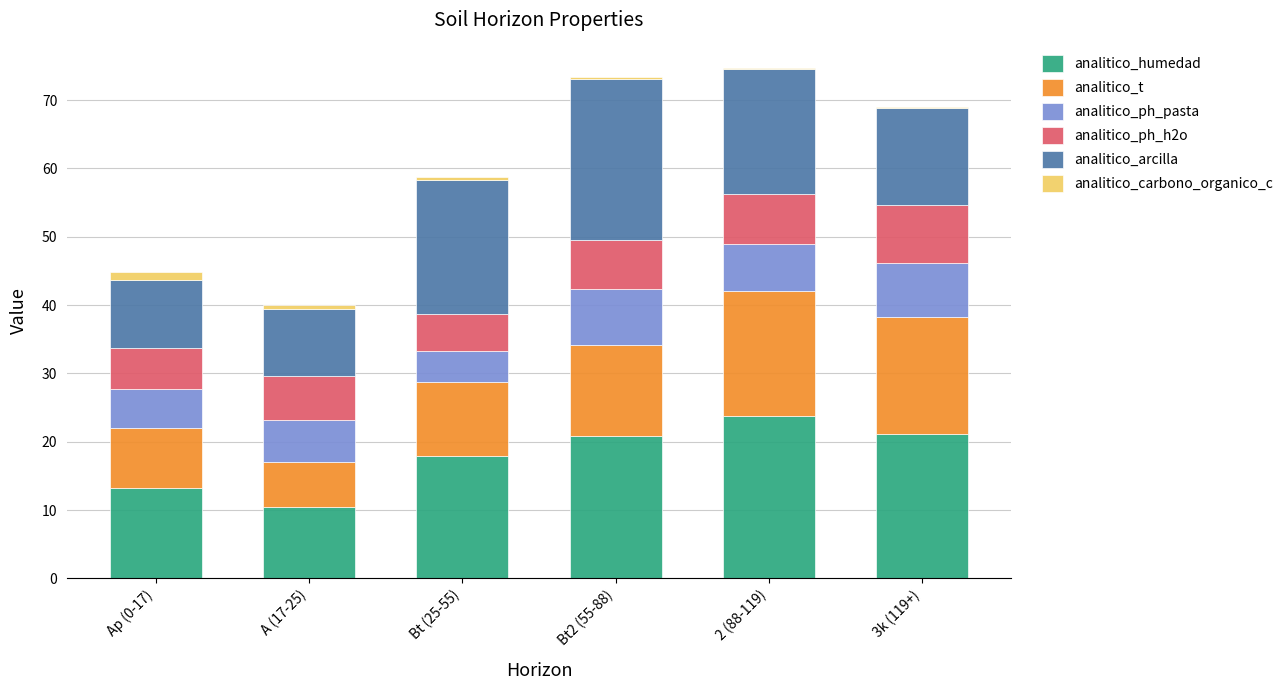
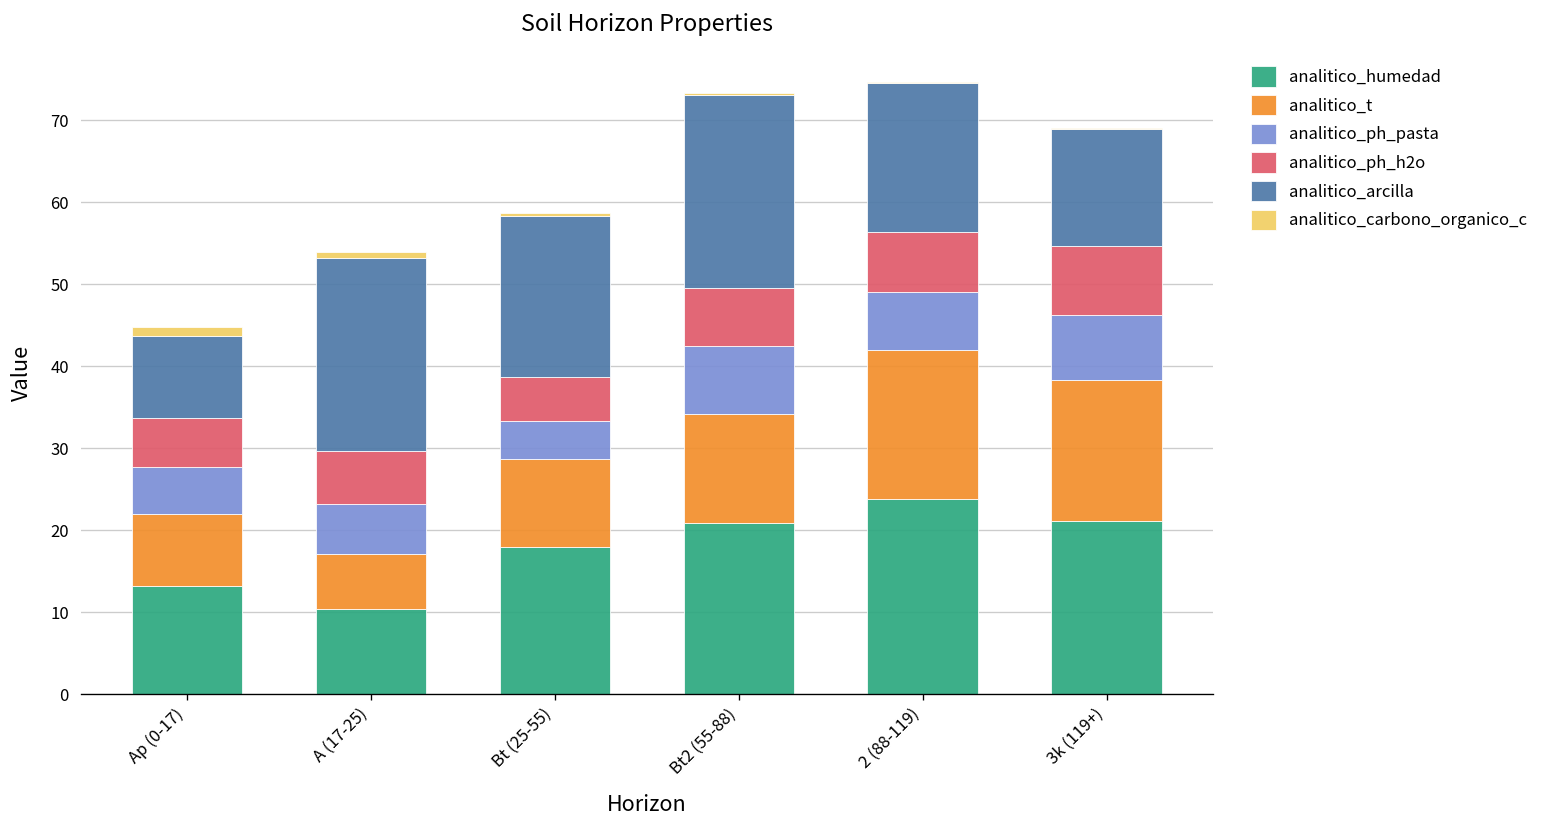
analitico_arcilla, A (17-25): 10 -> 24
